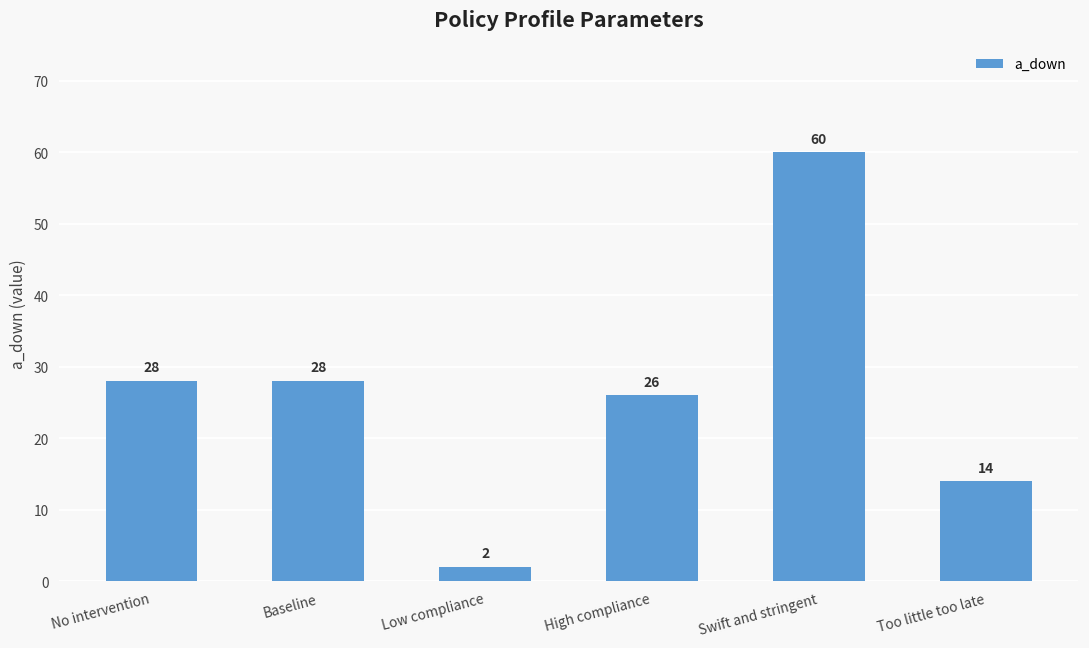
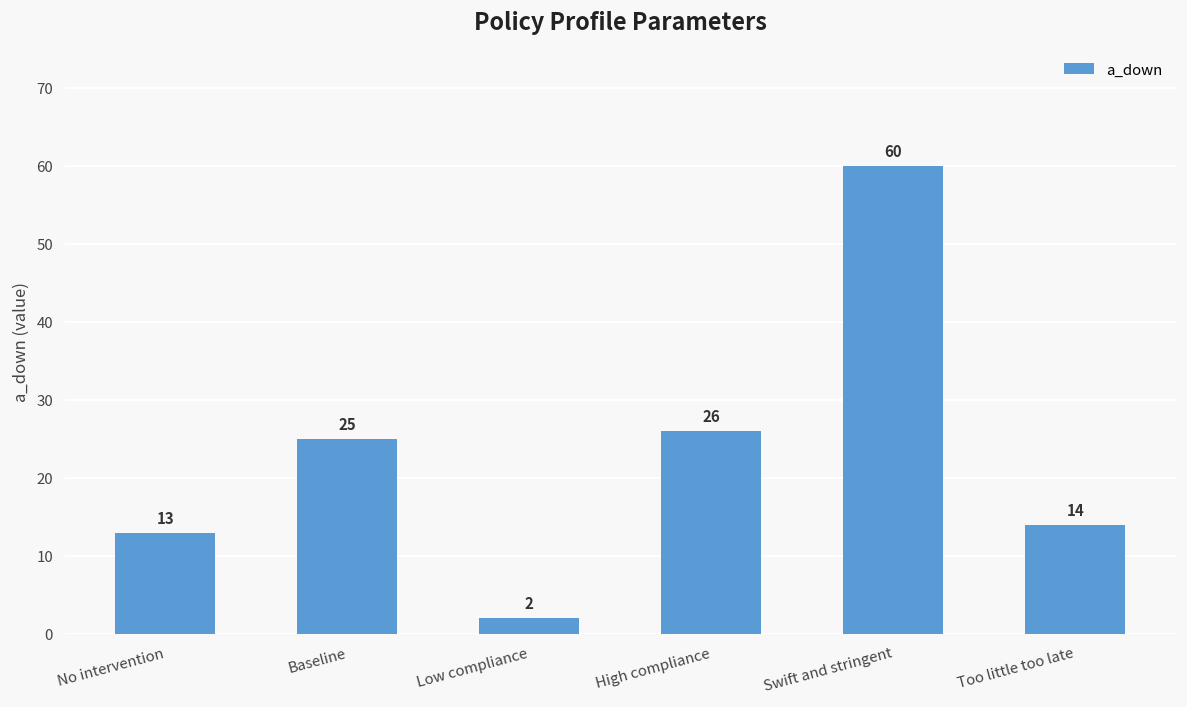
No intervention: 28 -> 13
Baseline: 28 -> 25
